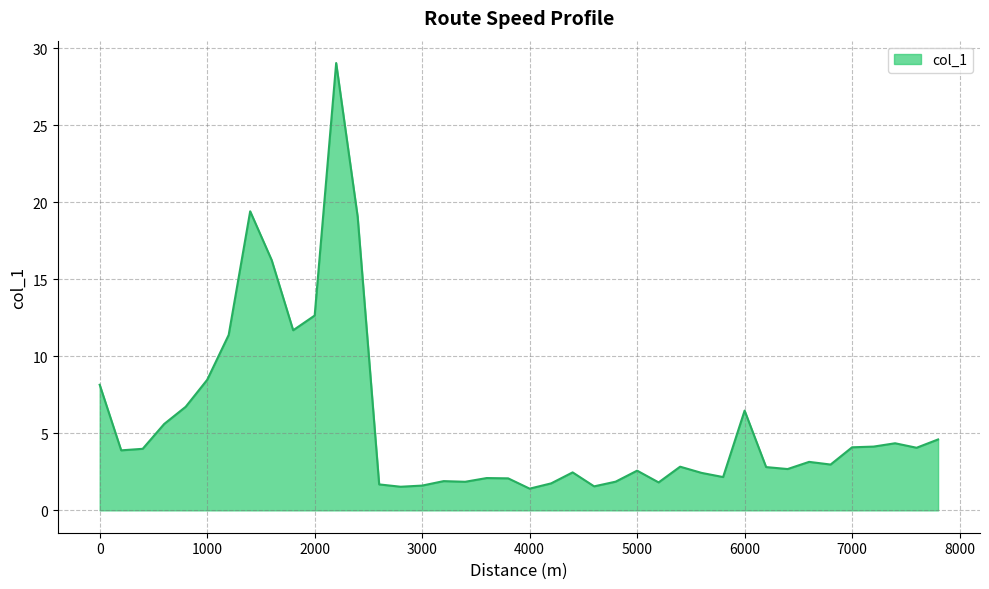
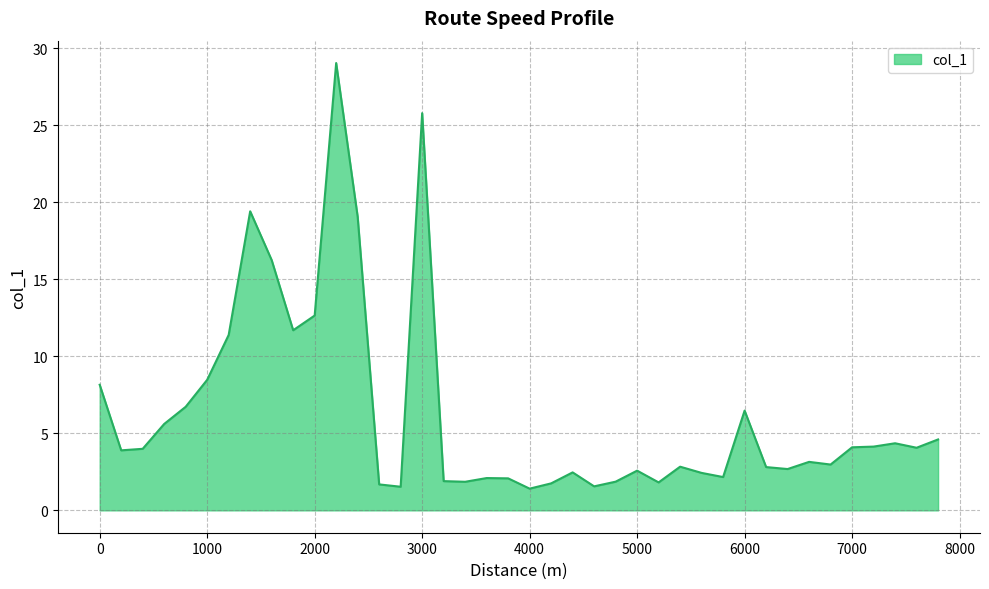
3000: 1.6 -> 25.8
